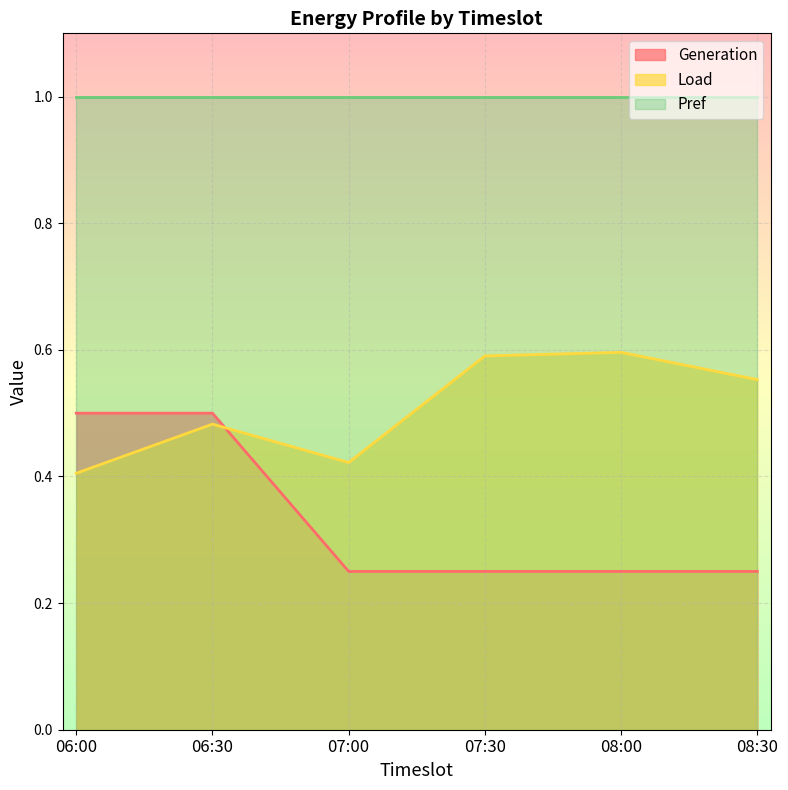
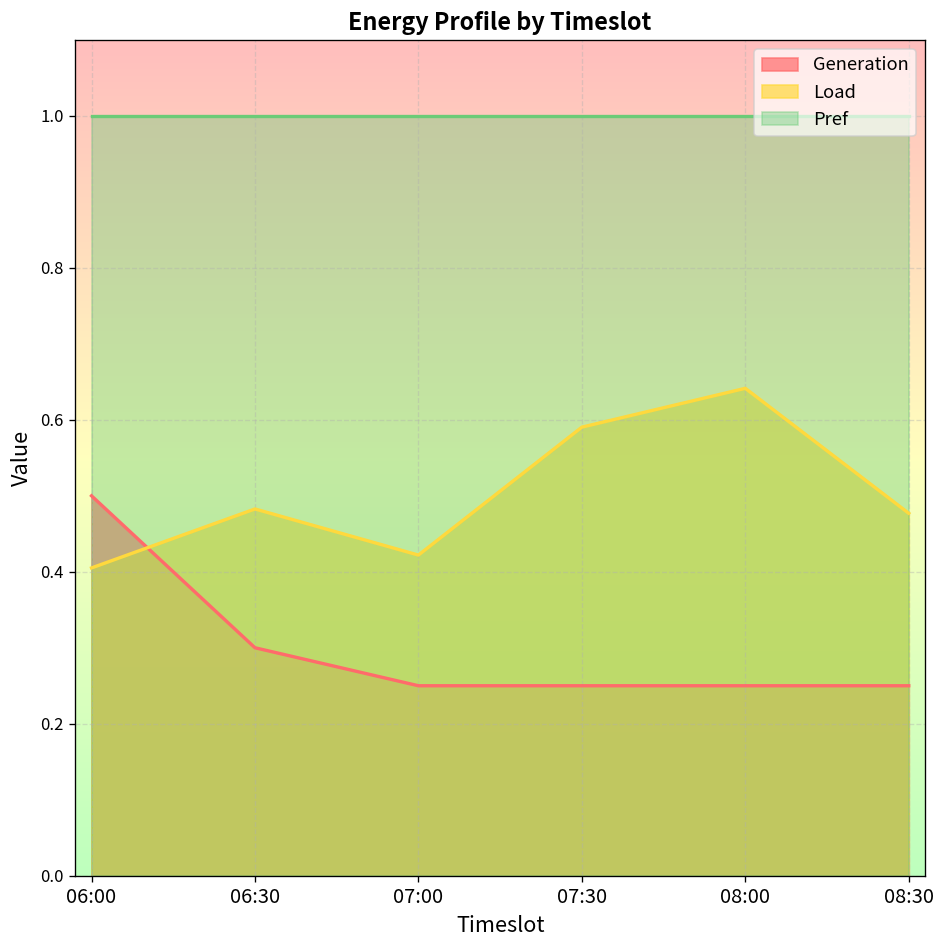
Generation, 06:30: 0.5 -> 0.3
Load, 08:00: 0.60 -> 0.64
Load, 08:30: 0.55 -> 0.48
